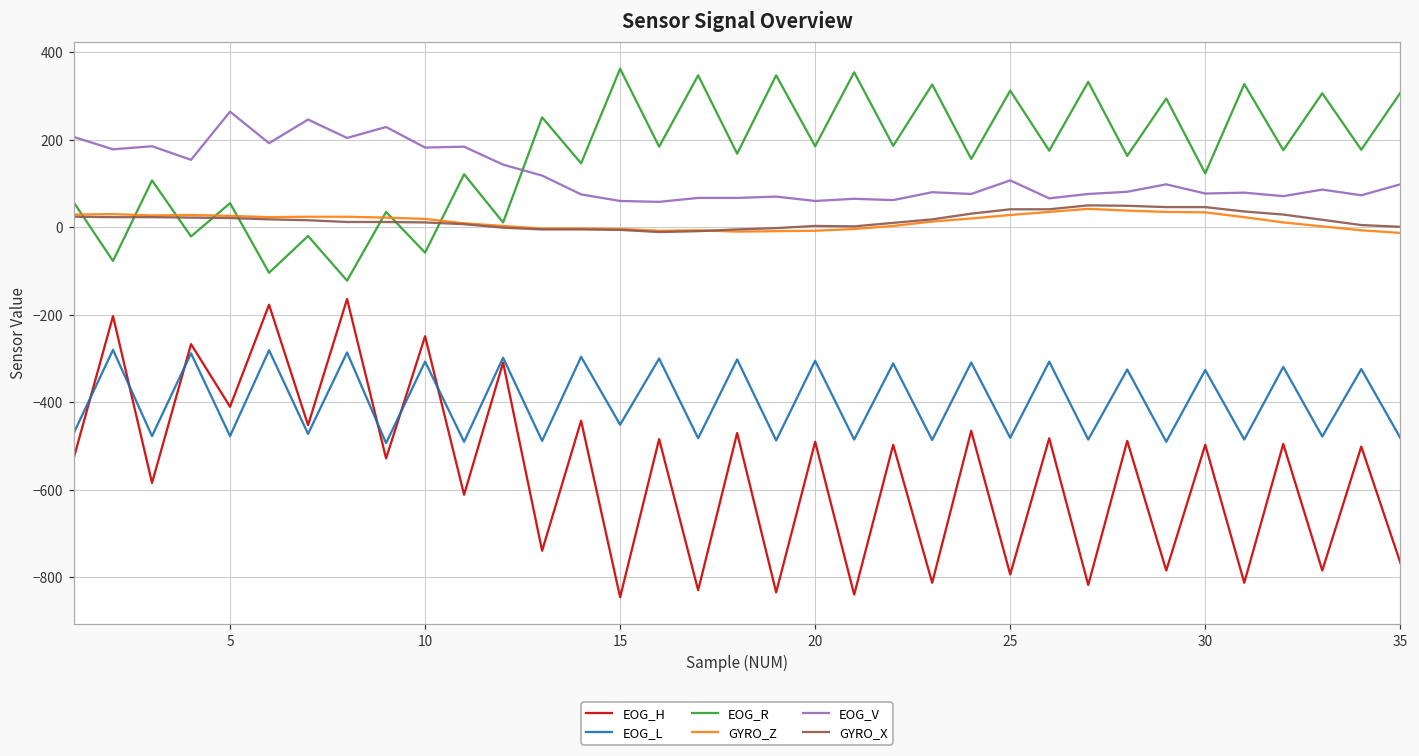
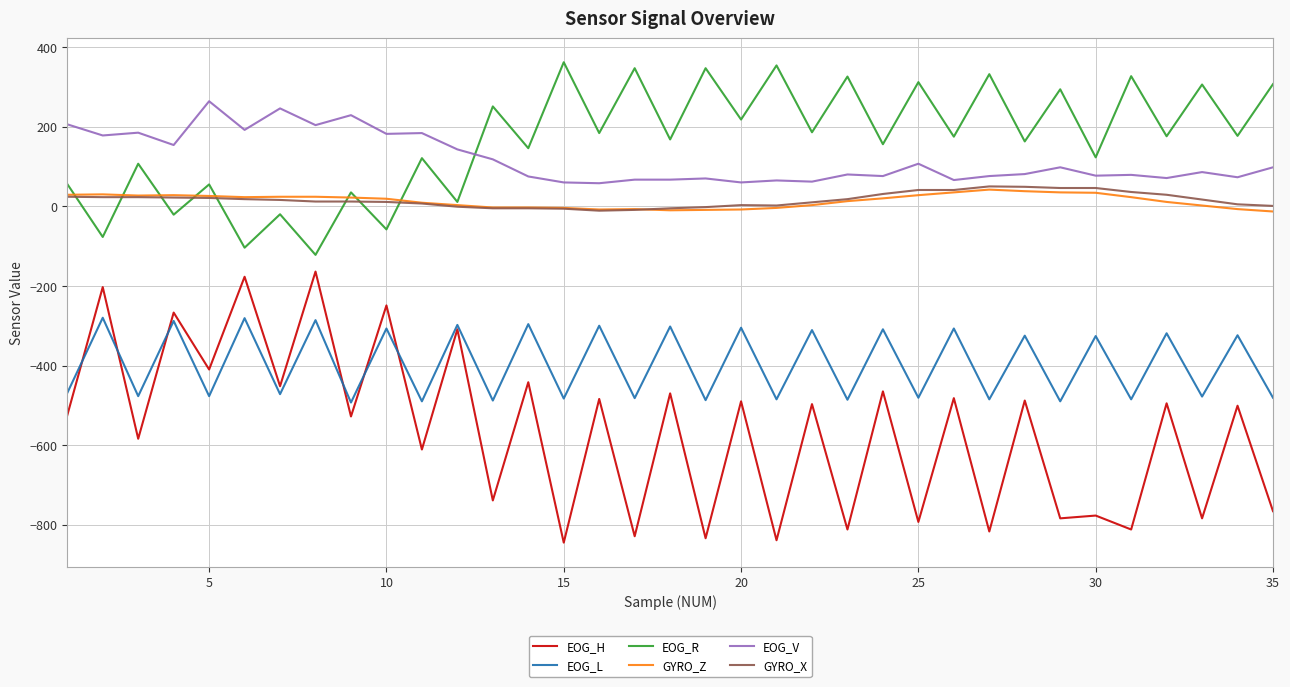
EOG_L, 15: -450 -> -480
EOG_R, 20: 190 -> 220
EOG_H, 30: -500 -> -780
